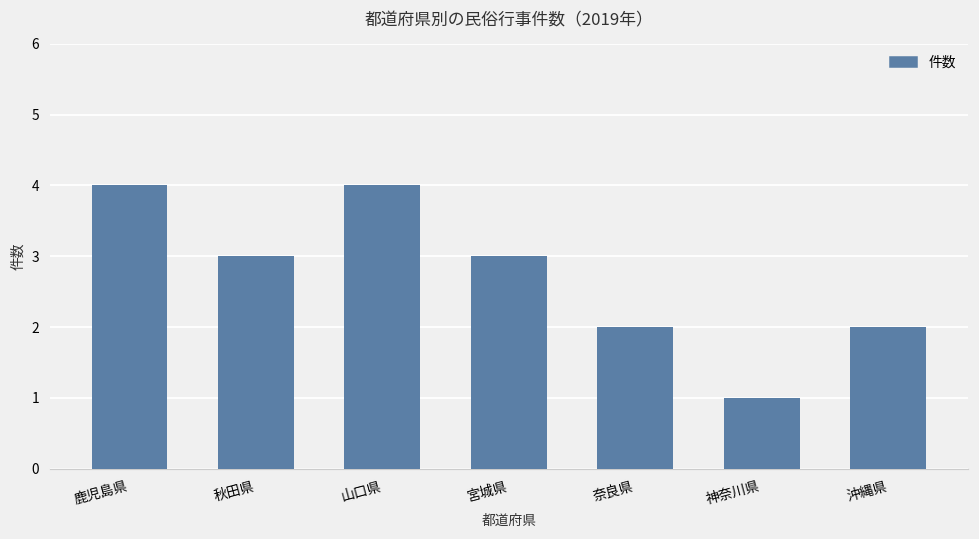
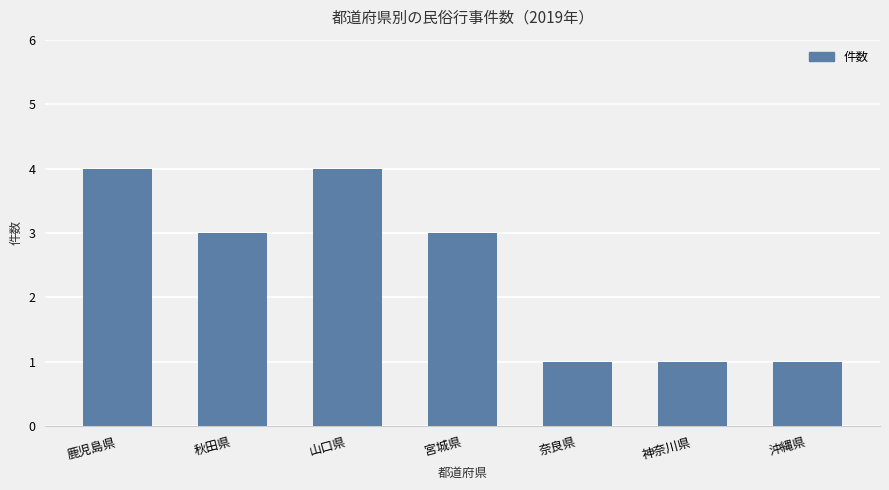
奈良県: 2 -> 1
沖縄県: 2 -> 1
